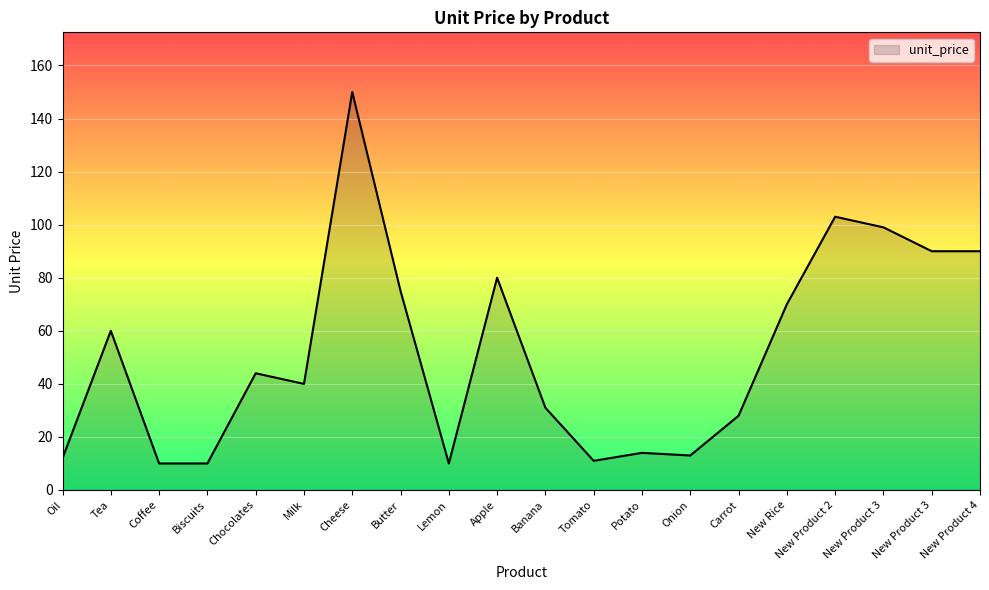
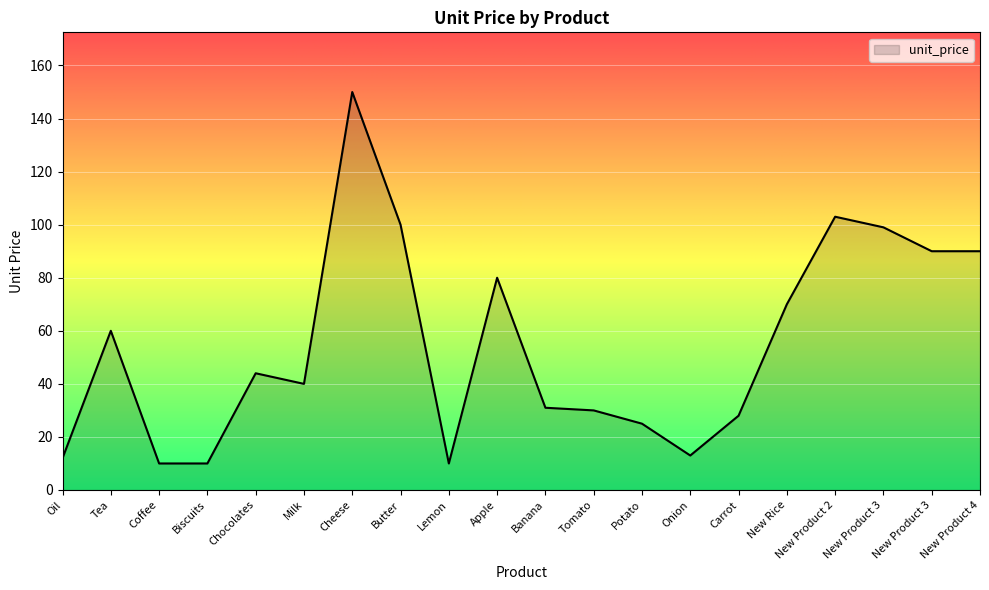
Butter: 75 -> 100
Tomato: 11 -> 30
Potato: 14 -> 25
